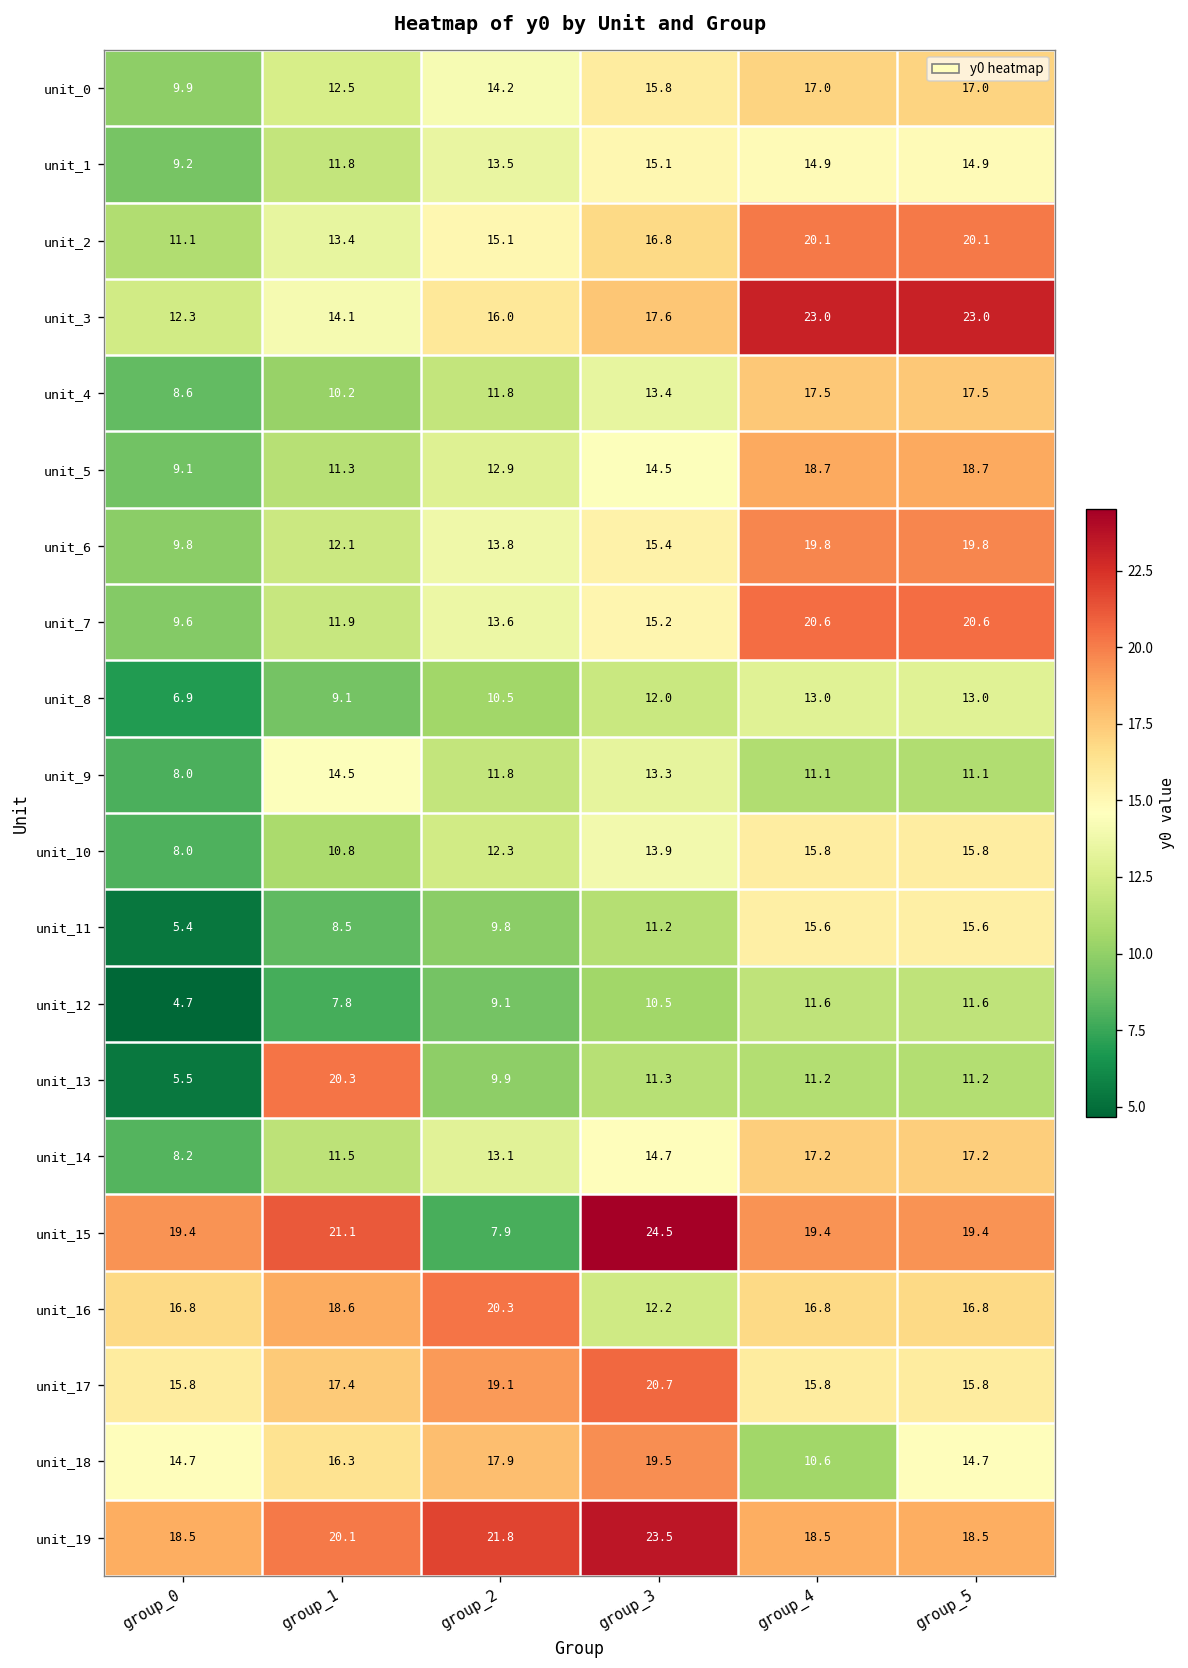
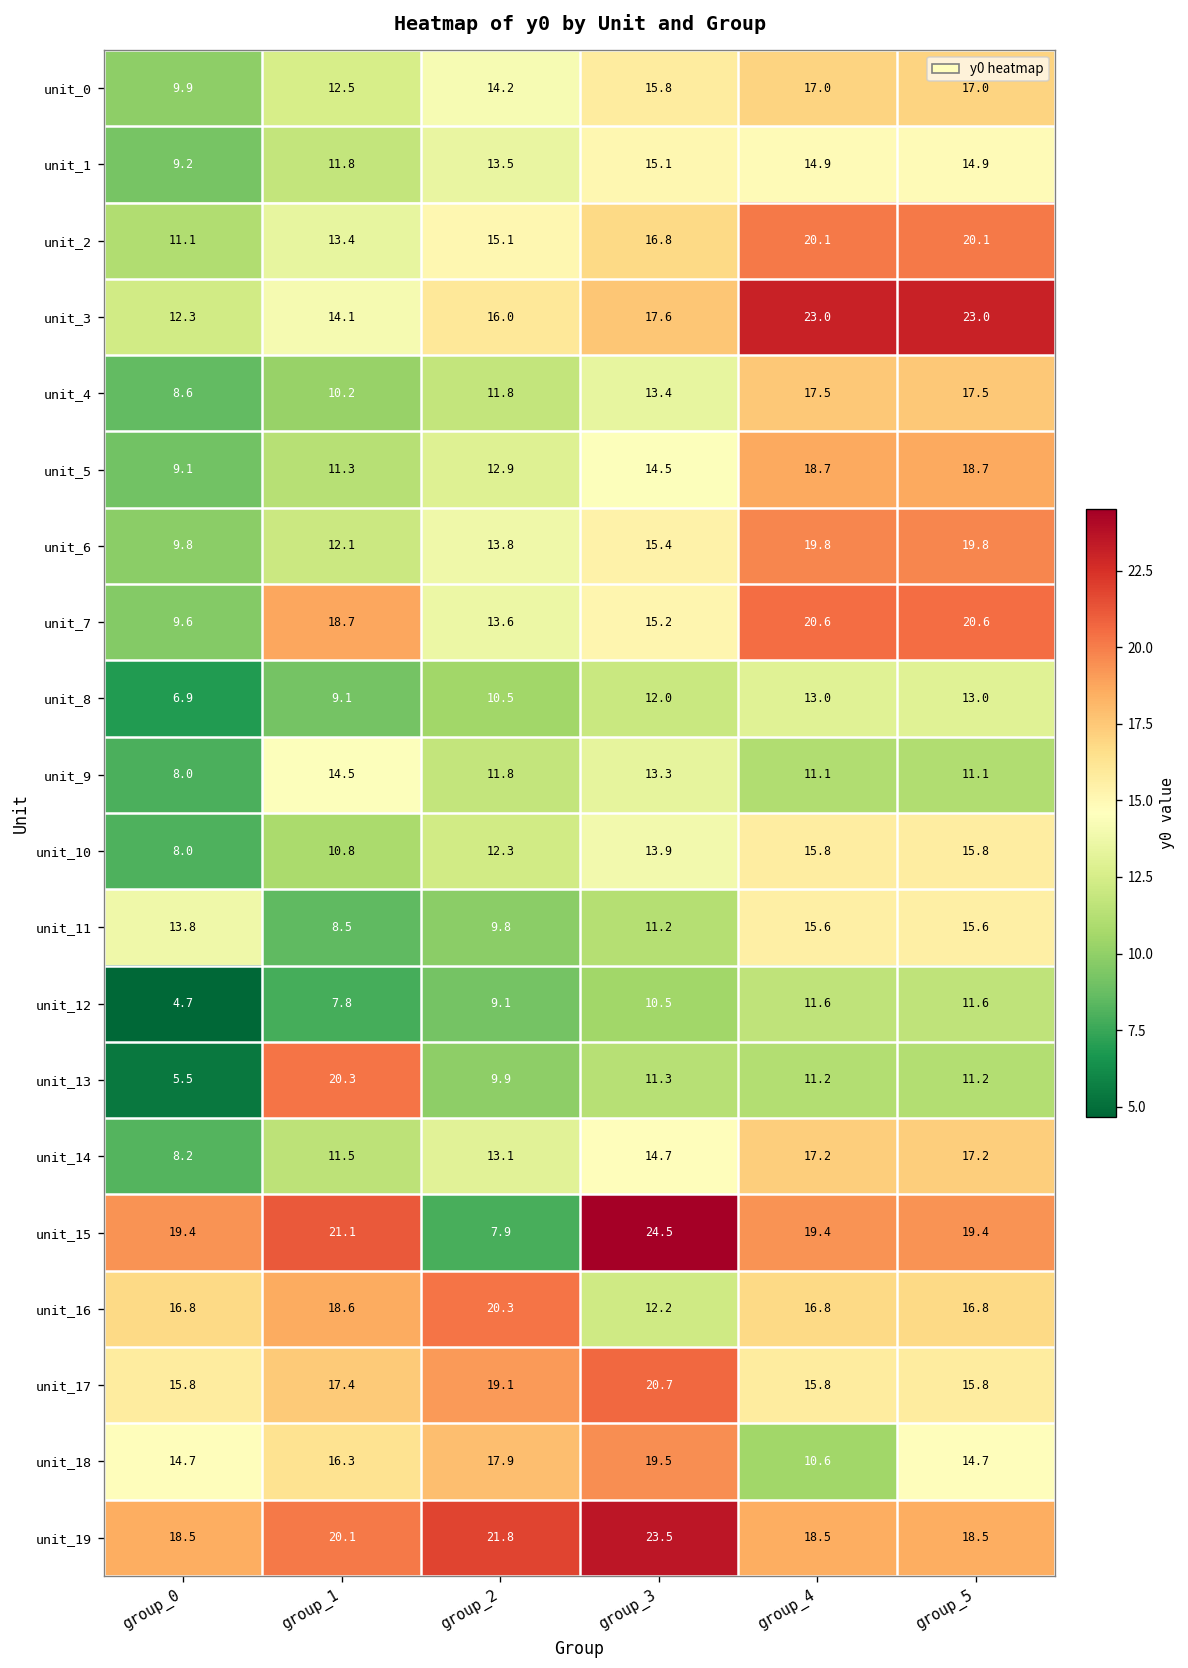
unit_7, group_1: 11.9 -> 18.7
unit_11, group_0: 5.4 -> 13.8
